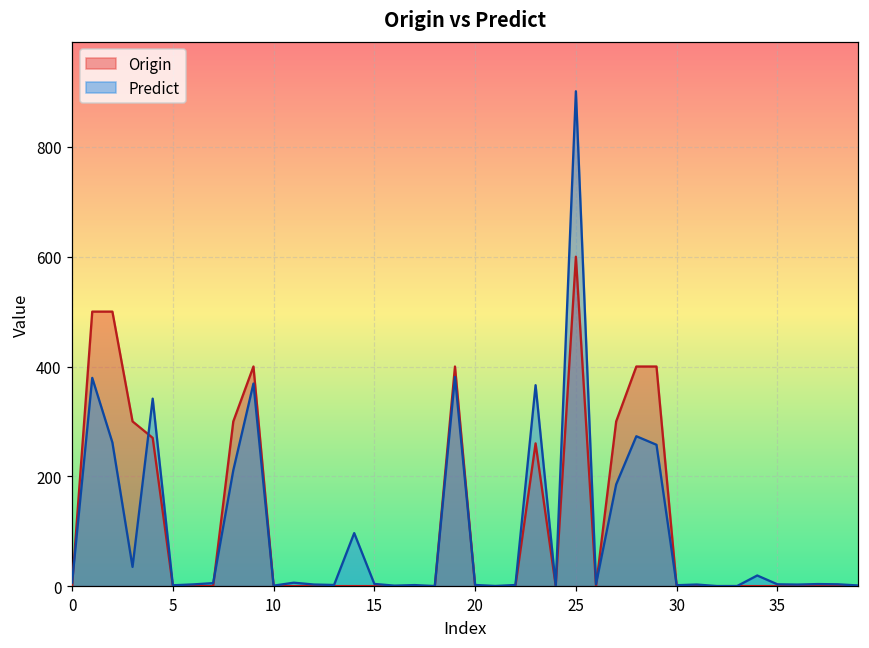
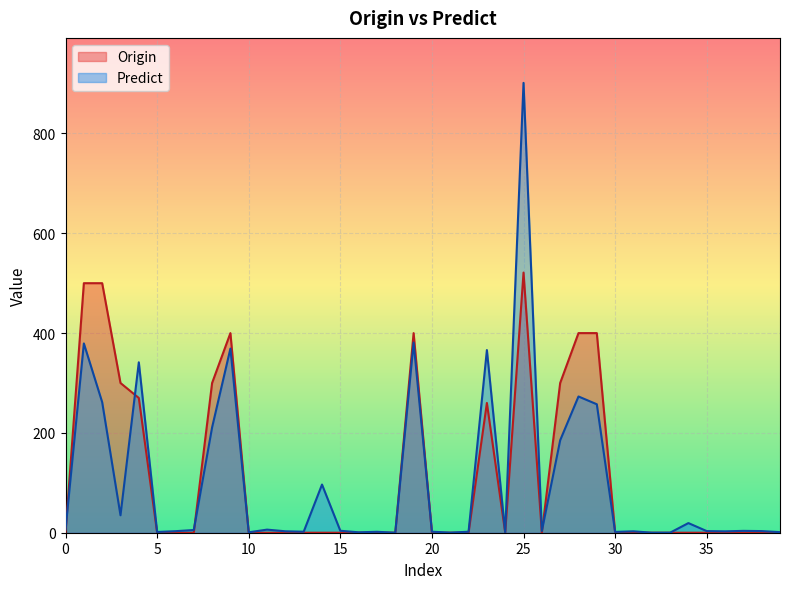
Origin, 25: 600 -> 520
